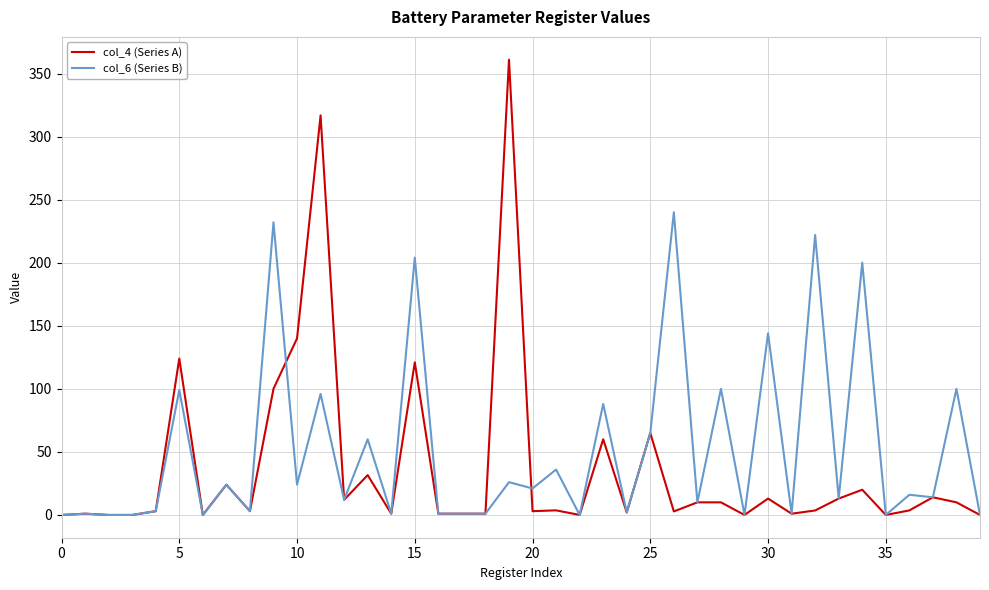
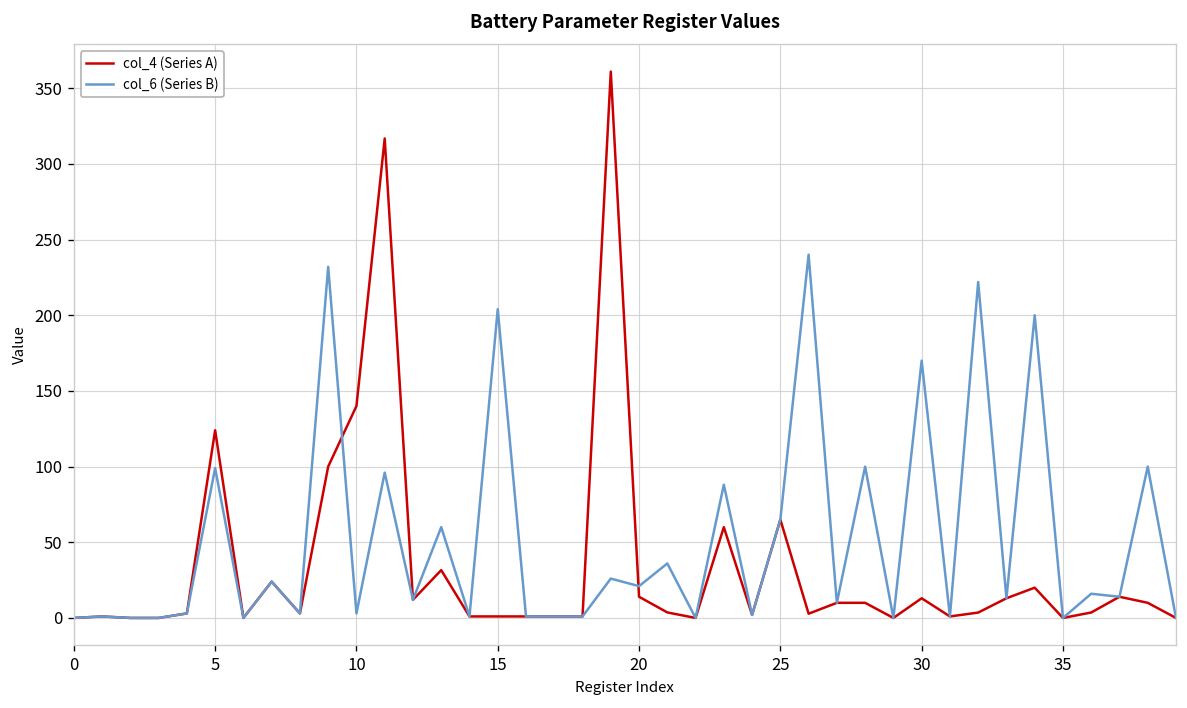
col_6 (Series B), 10: 24 -> 3
col_4 (Series A), 15: 121 -> 1
col_4 (Series A), 20: 3 -> 14
col_6 (Series B), 30: 144 -> 170
